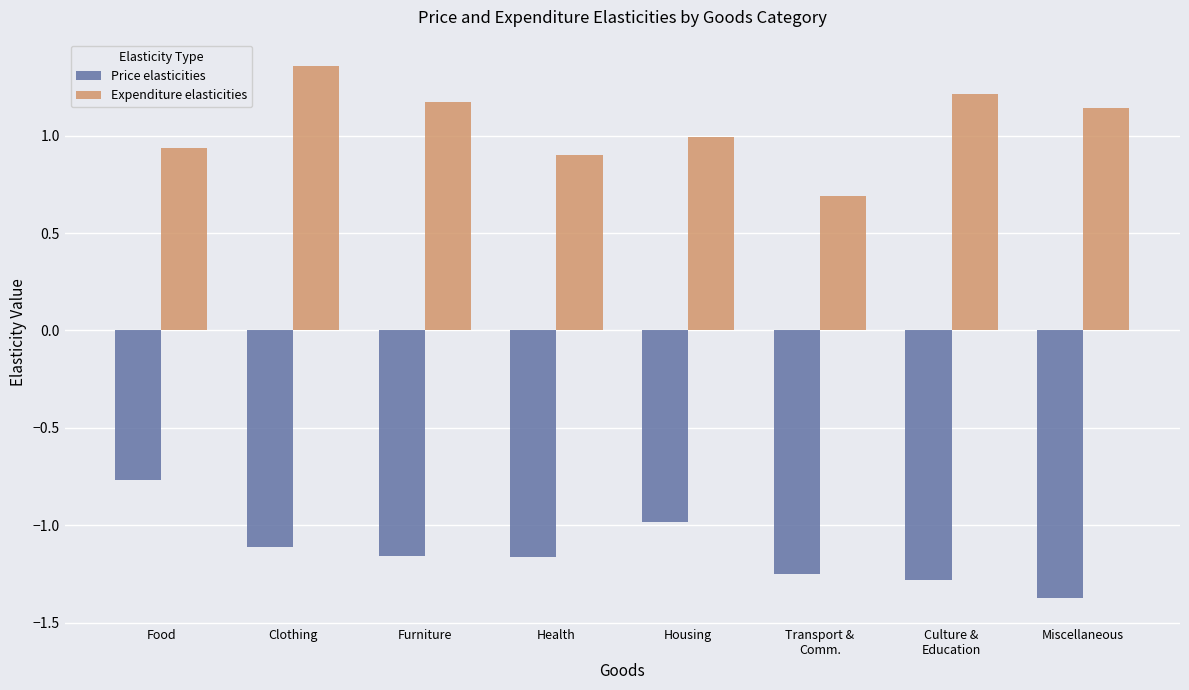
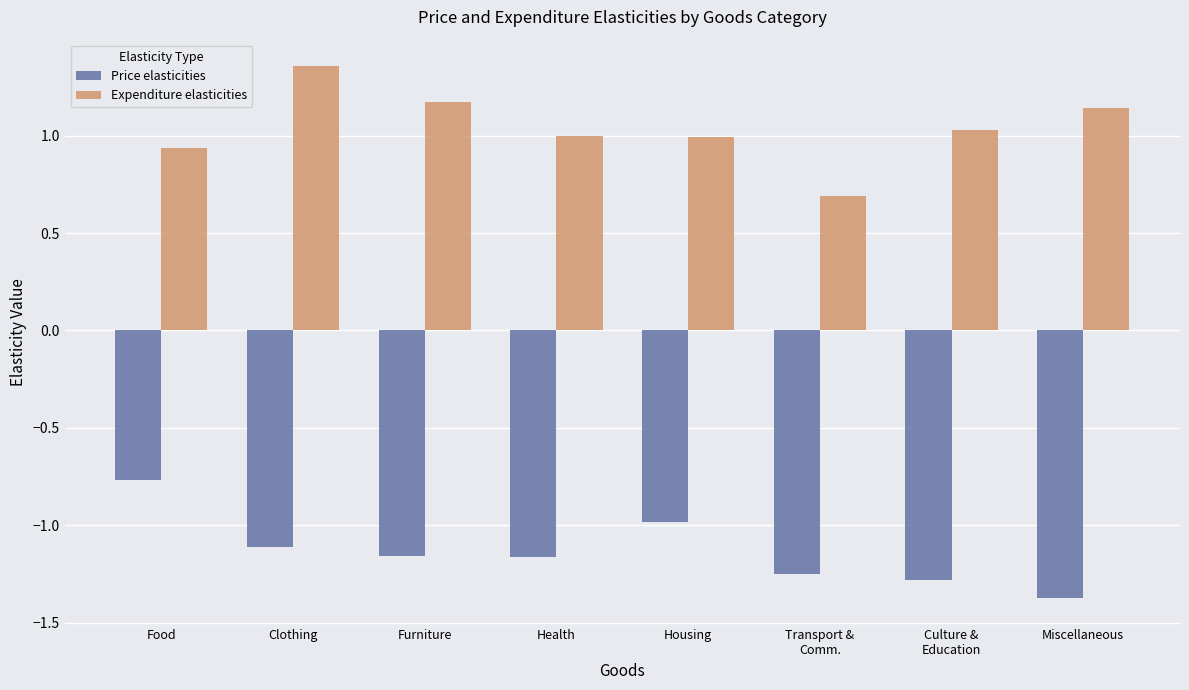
Expenditure elasticities, Health: 0.9 -> 1.0
Expenditure elasticities, Culture & Education: 1.21 -> 1.03
